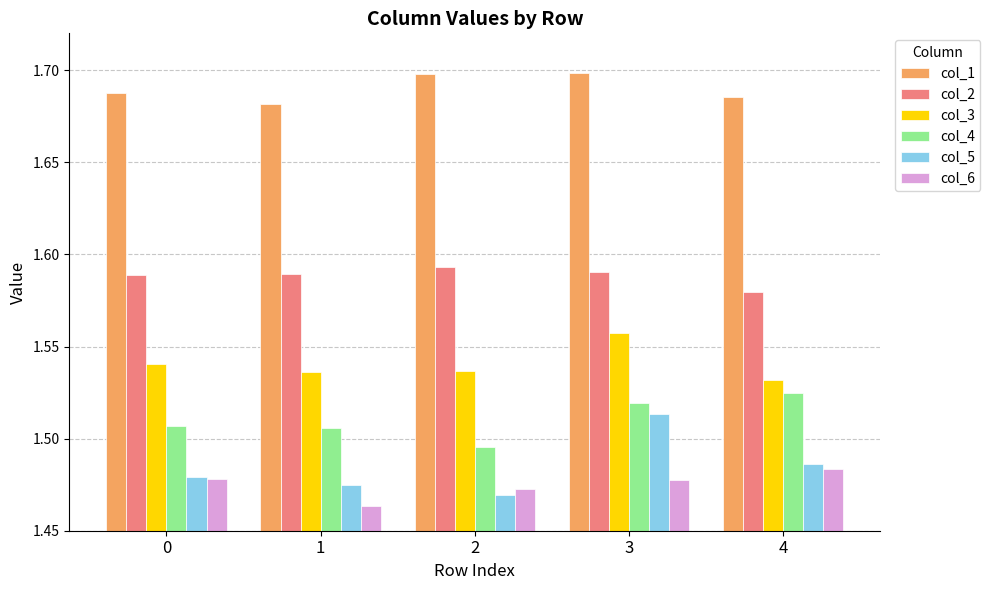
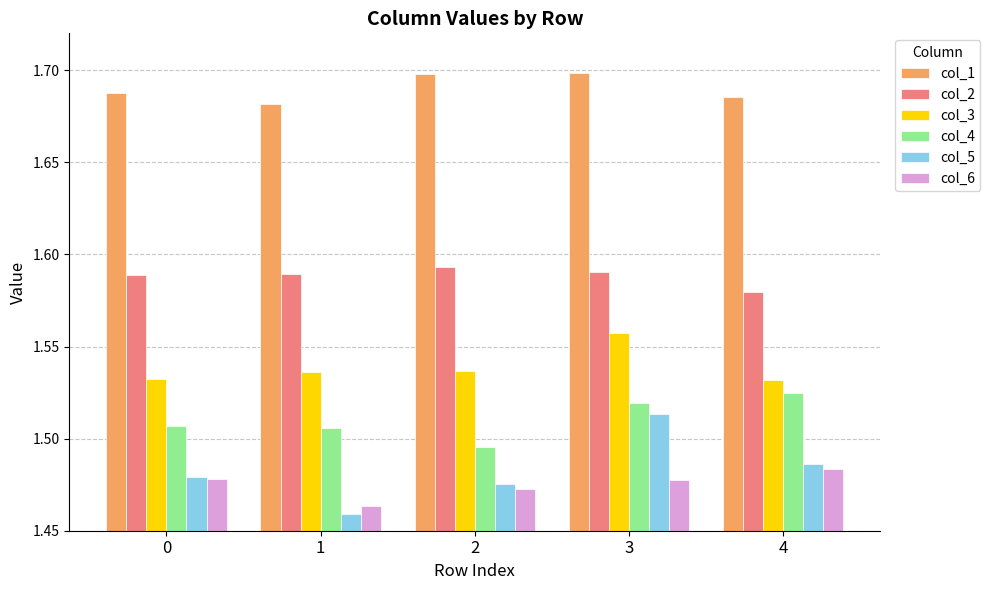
col_3, 0: 1.540 -> 1.533
col_5, 1: 1.475 -> 1.459
col_5, 2: 1.469 -> 1.475
